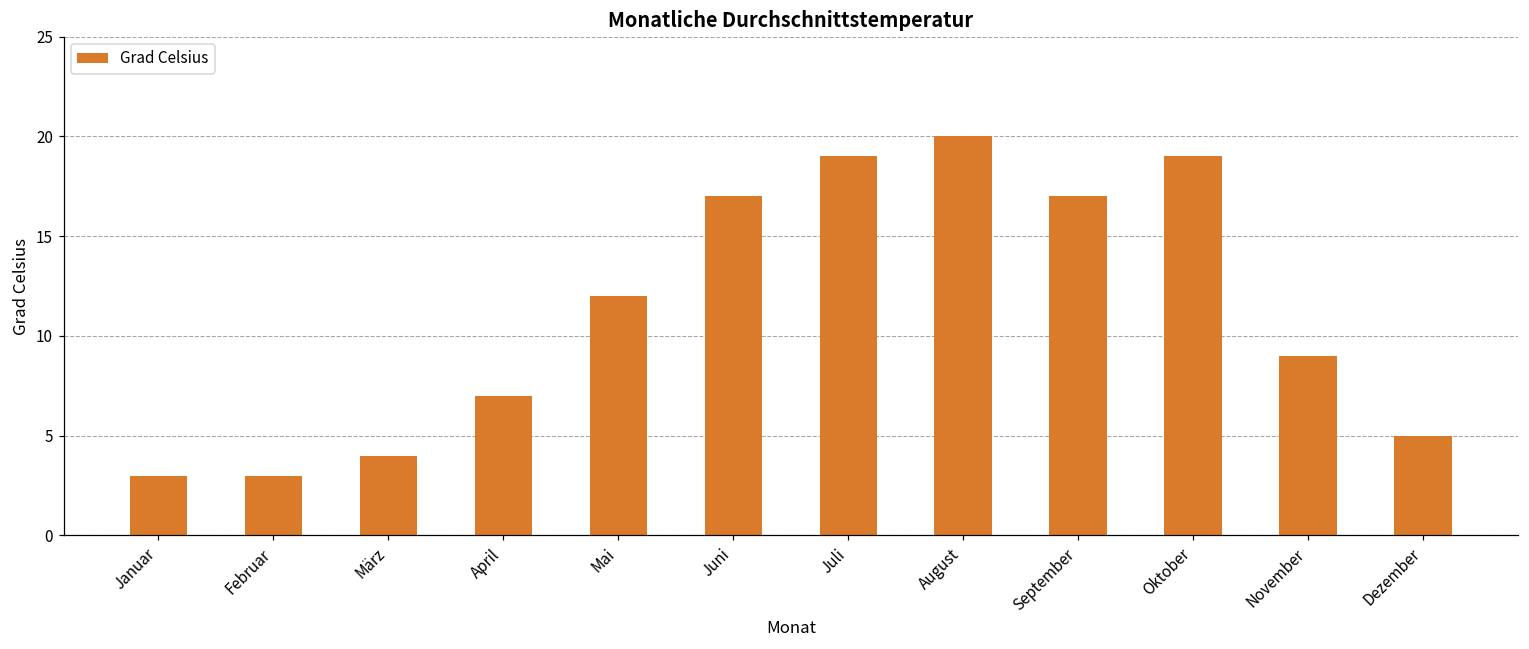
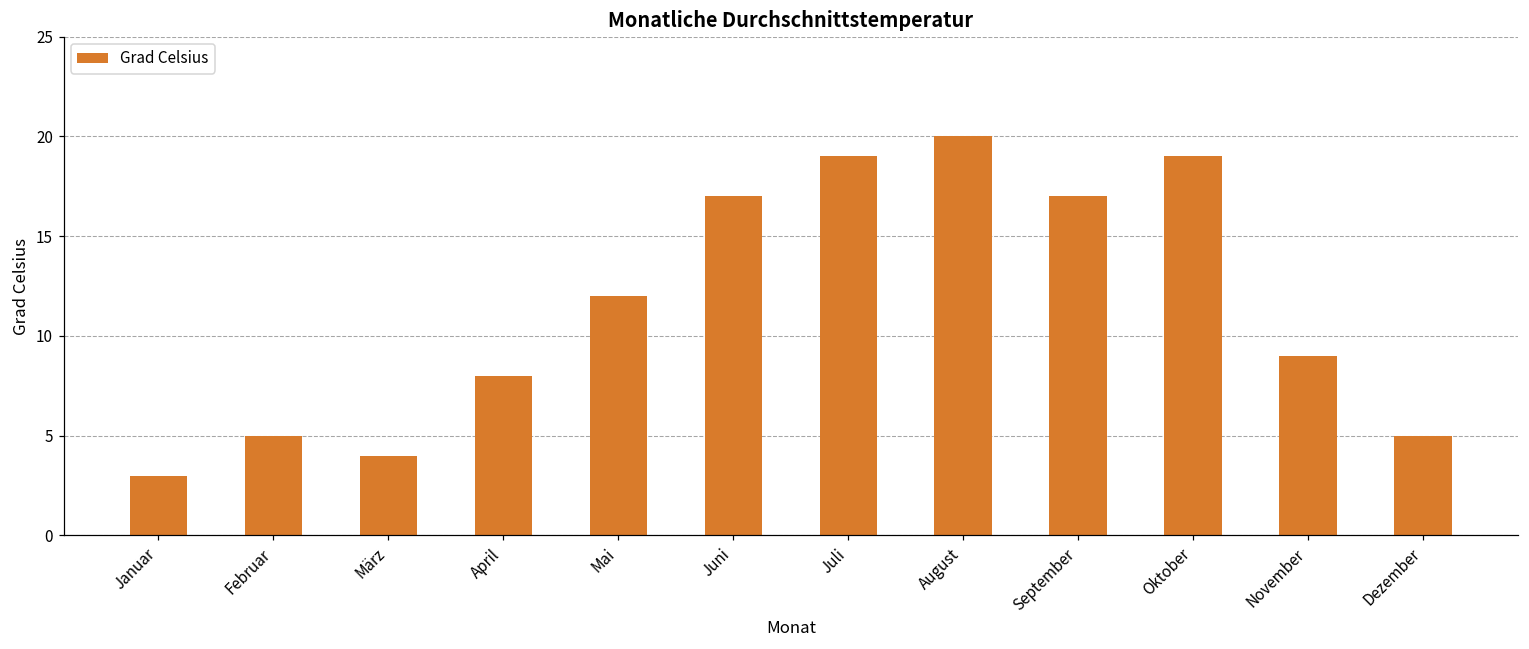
Februar: 3 -> 5
April: 7 -> 8
